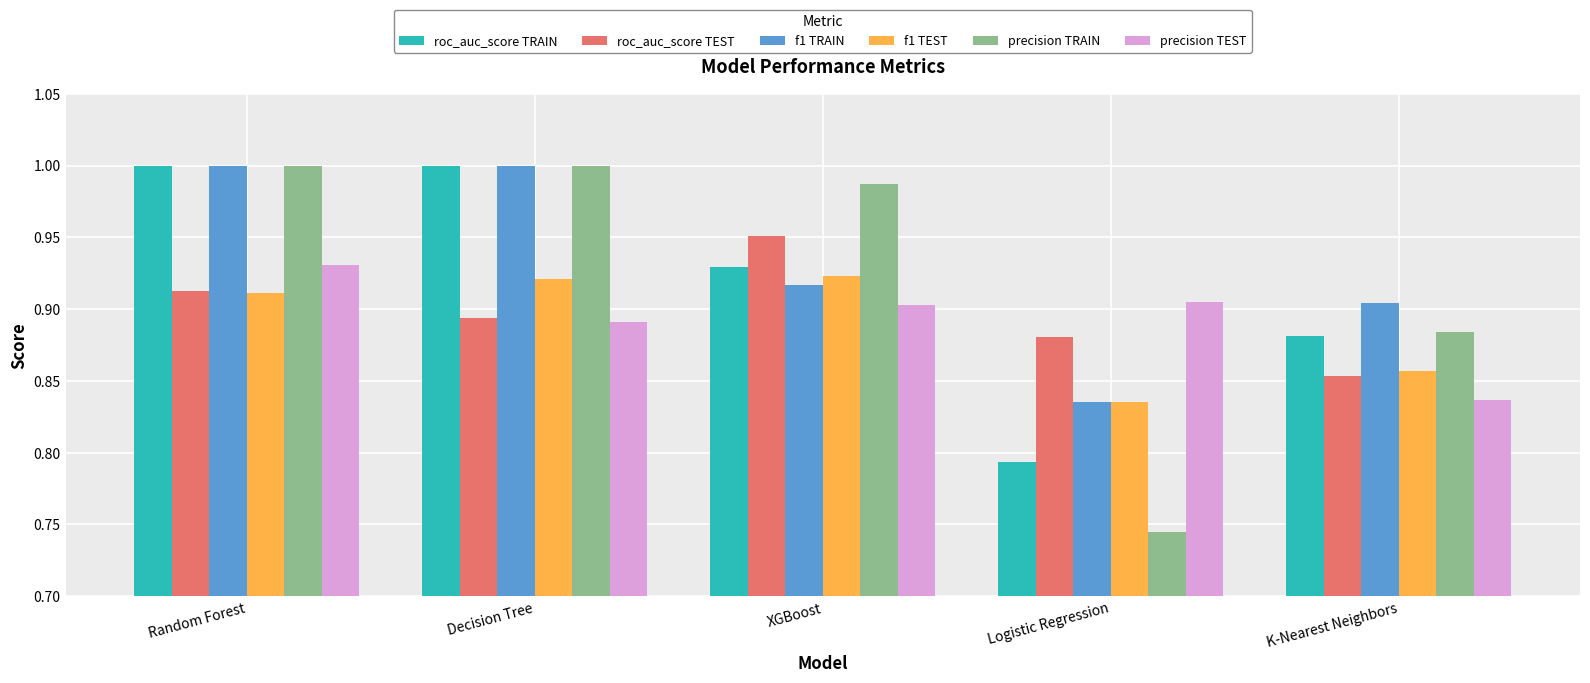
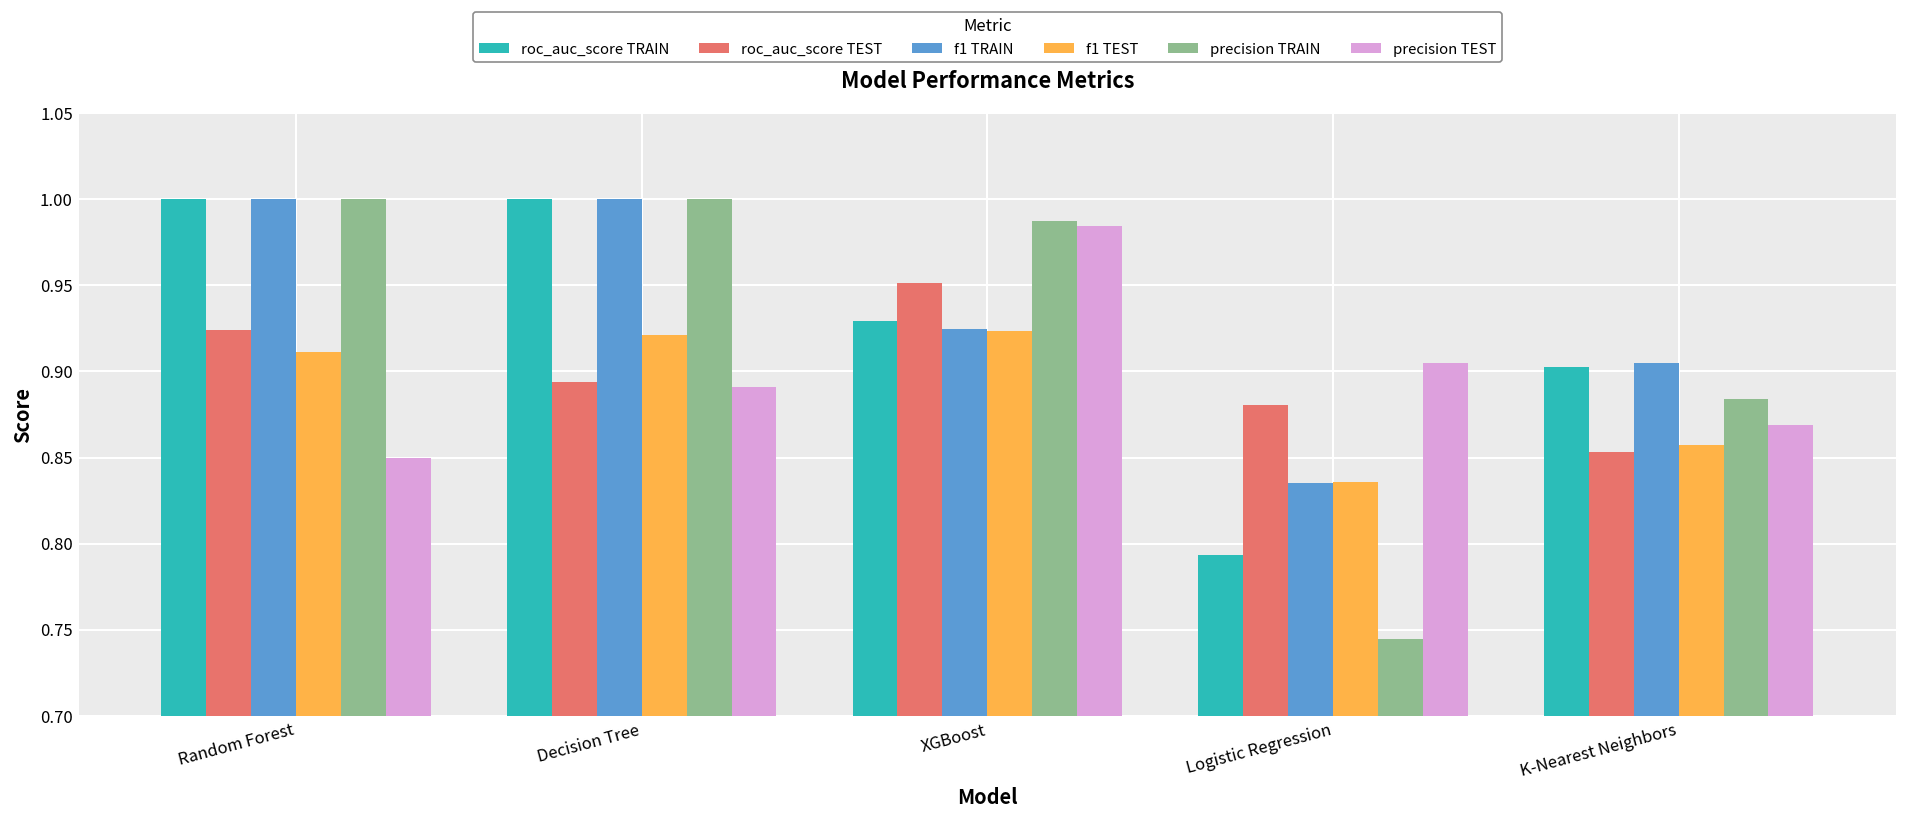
roc_auc_score TEST, Random Forest: 0.913 -> 0.924
precision TEST, Random Forest: 0.931 -> 0.850
f1 TRAIN, XGBoost: 0.917 -> 0.925
precision TEST, XGBoost: 0.903 -> 0.984
roc_auc_score TRAIN, K-Nearest Neighbors: 0.881 -> 0.902
precision TEST, K-Nearest Neighbors: 0.837 -> 0.869
